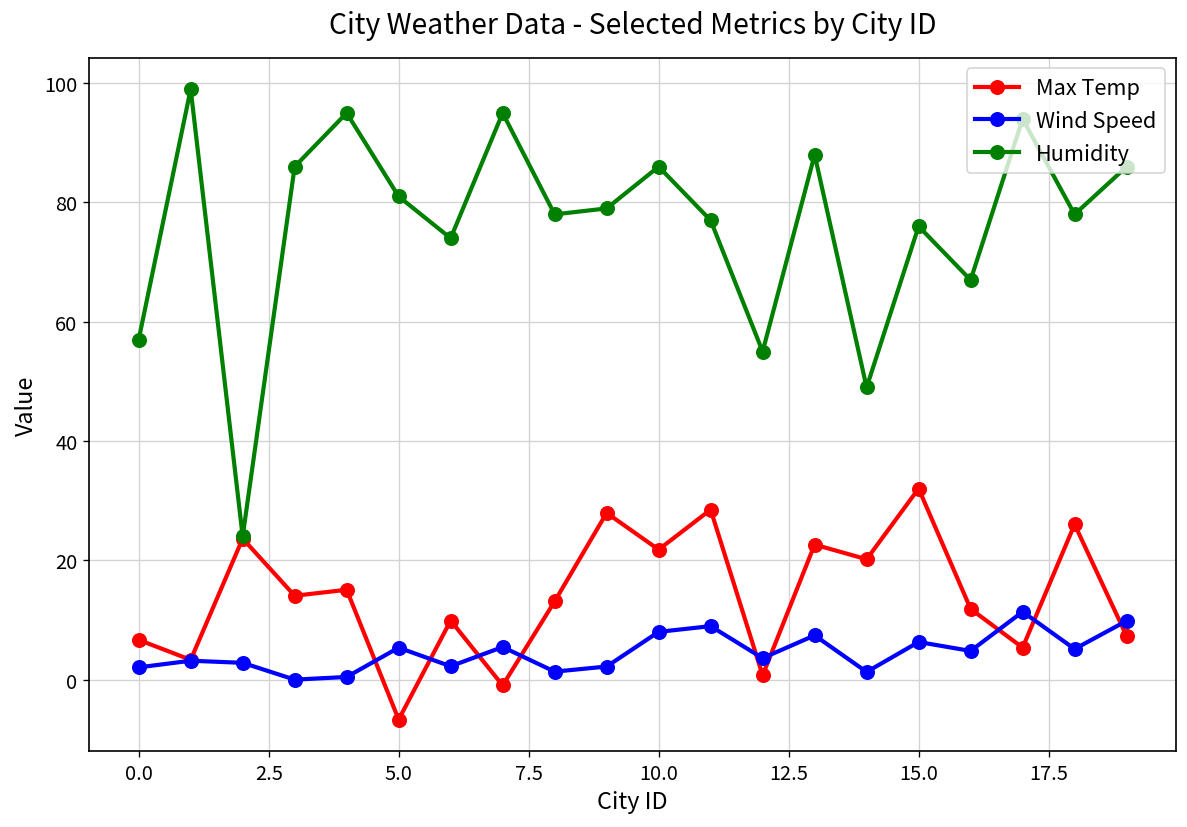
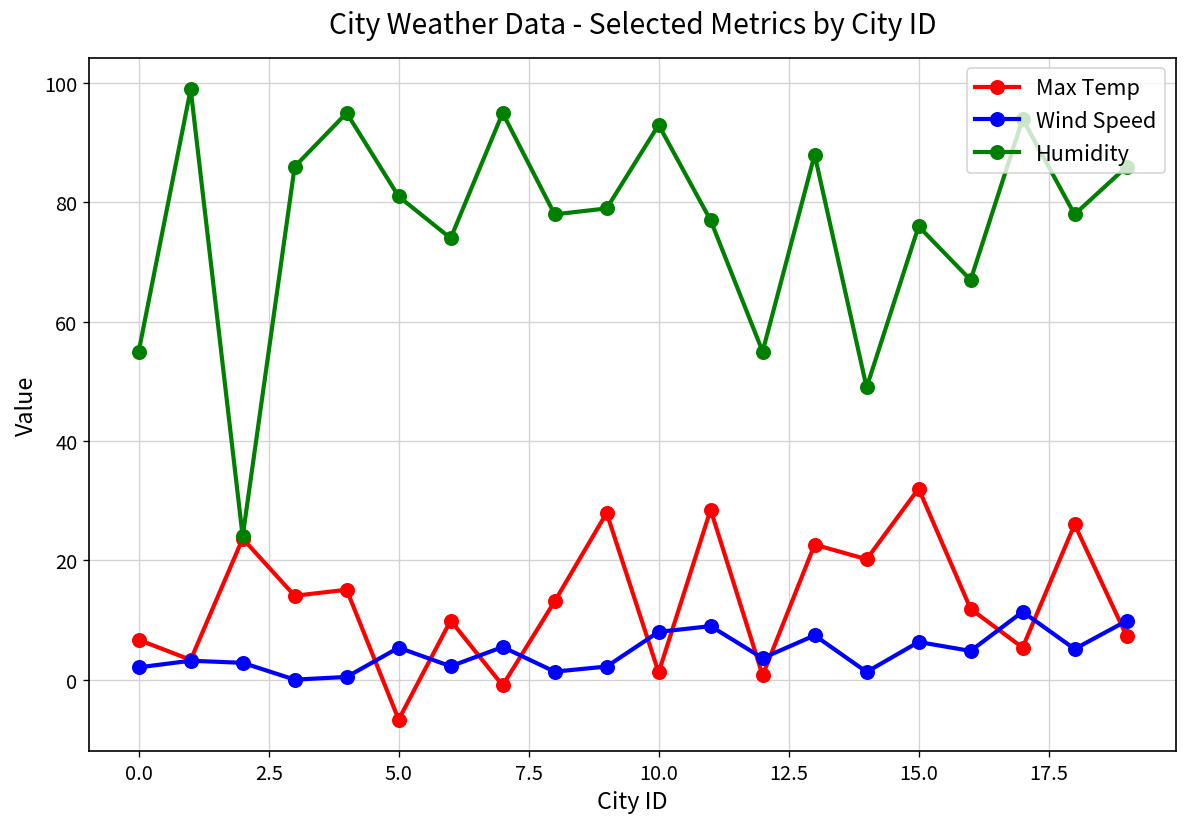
Humidity, 0.0: 57 -> 55
Max Temp, 10.0: 22 -> 1
Humidity, 10.0: 86 -> 93
